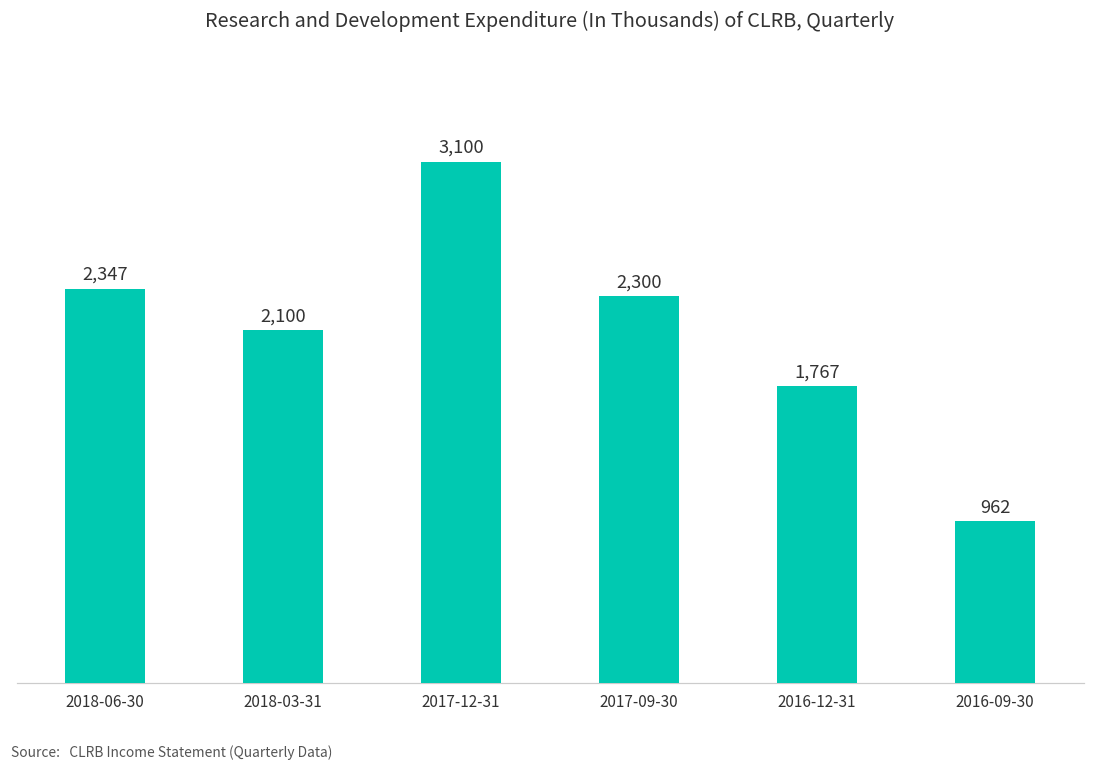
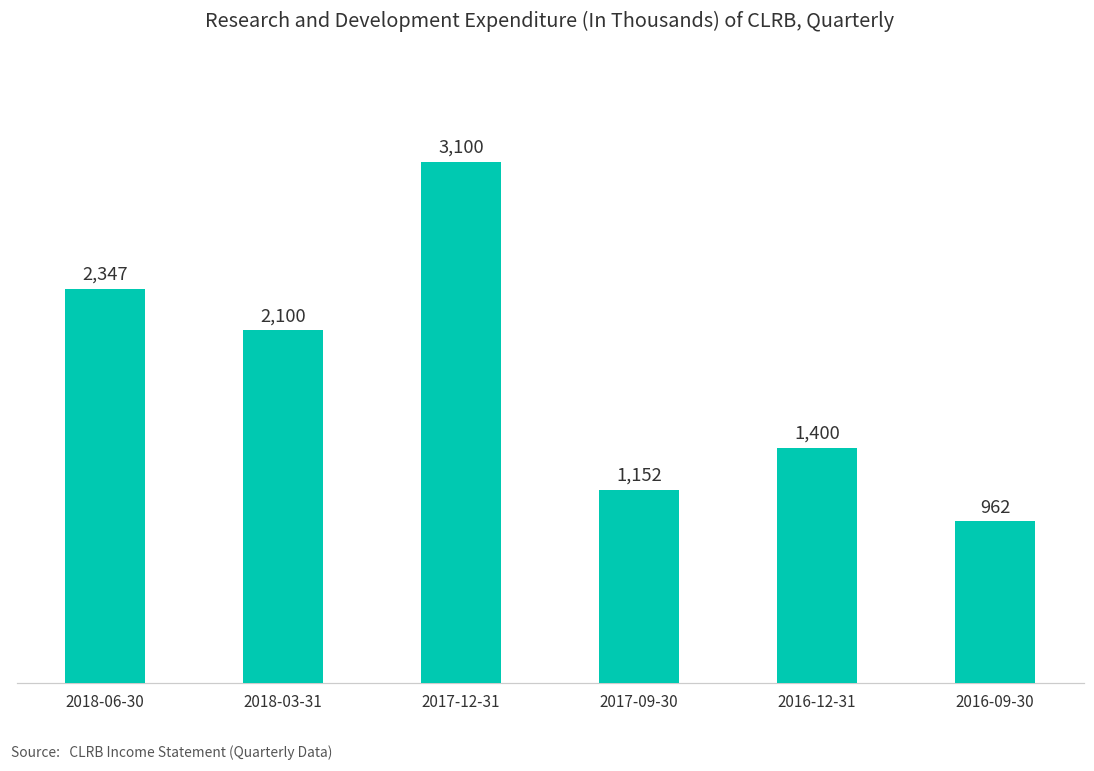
2017-09-30: 2,300 -> 1,152
2016-12-31: 1,767 -> 1,400
